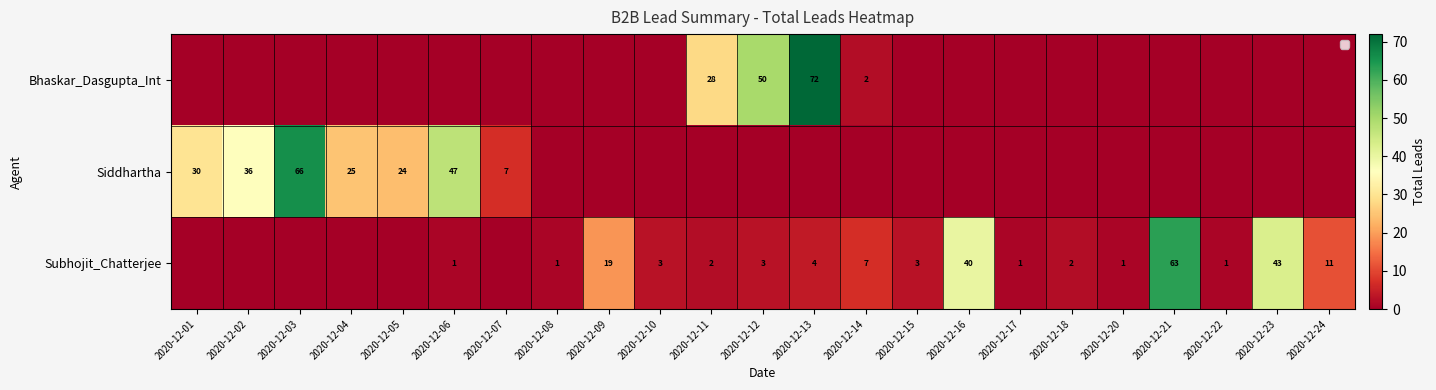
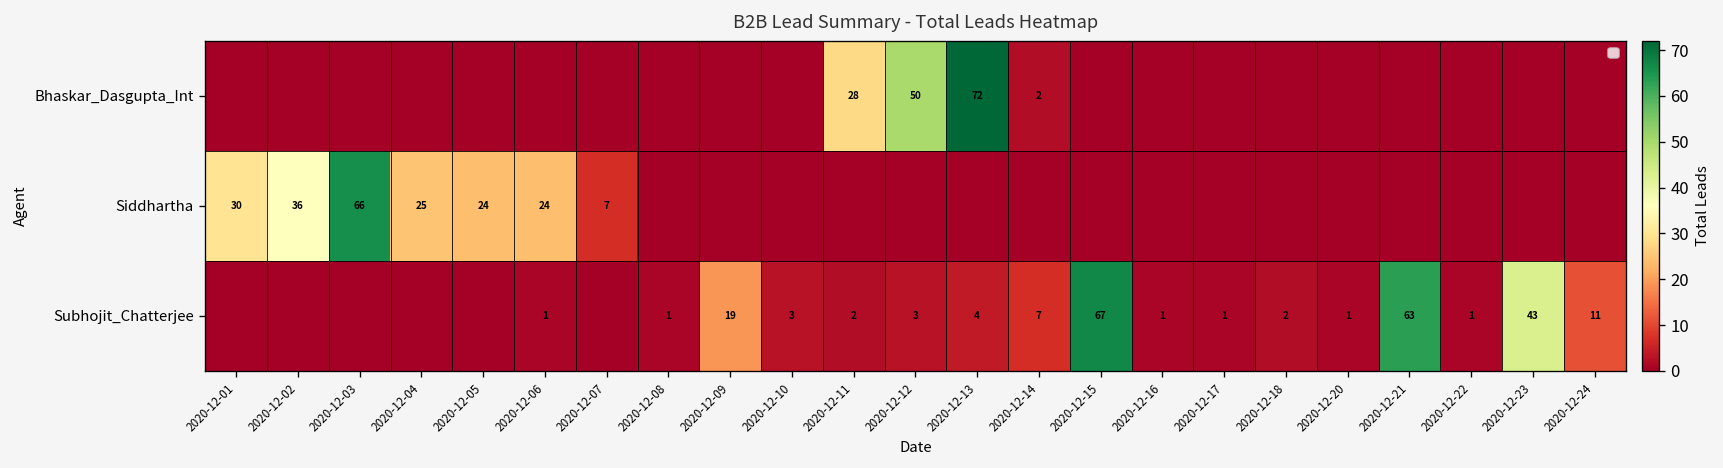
Siddhartha, 2020-12-06: 47 -> 24
Subhojit_Chatterjee, 2020-12-15: 3 -> 67
Subhojit_Chatterjee, 2020-12-16: 40 -> 1
